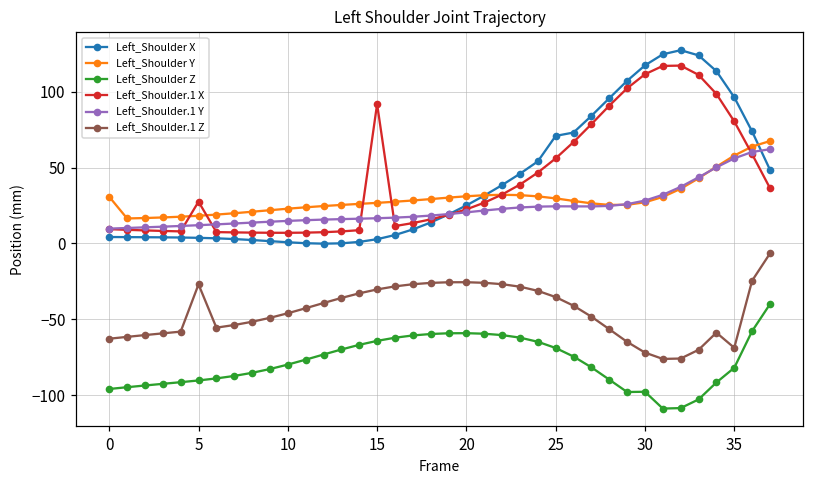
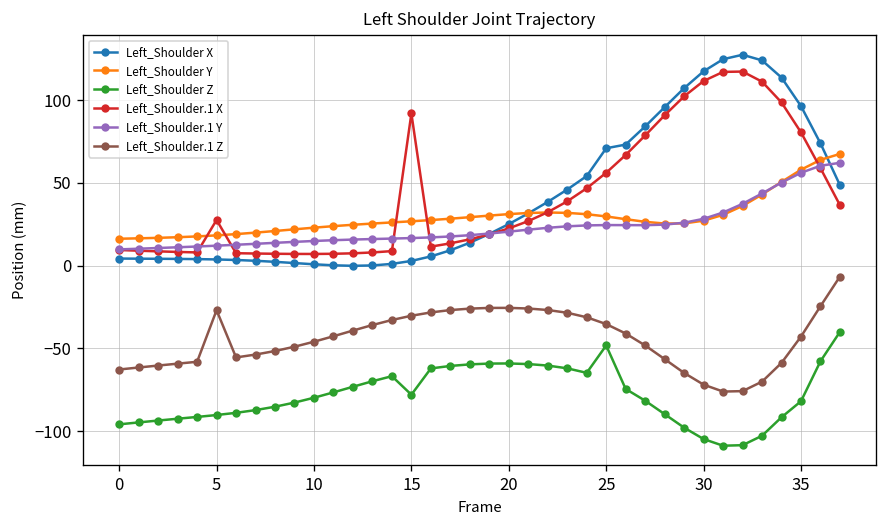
Left_Shoulder Y, 0: 31 -> 16
Left_Shoulder Z, 15: -64 -> -78
Left_Shoulder Z, 25: -69 -> -48
Left_Shoulder Z, 30: -98 -> -105
Left_Shoulder.1 Z, 35: -69 -> -43
